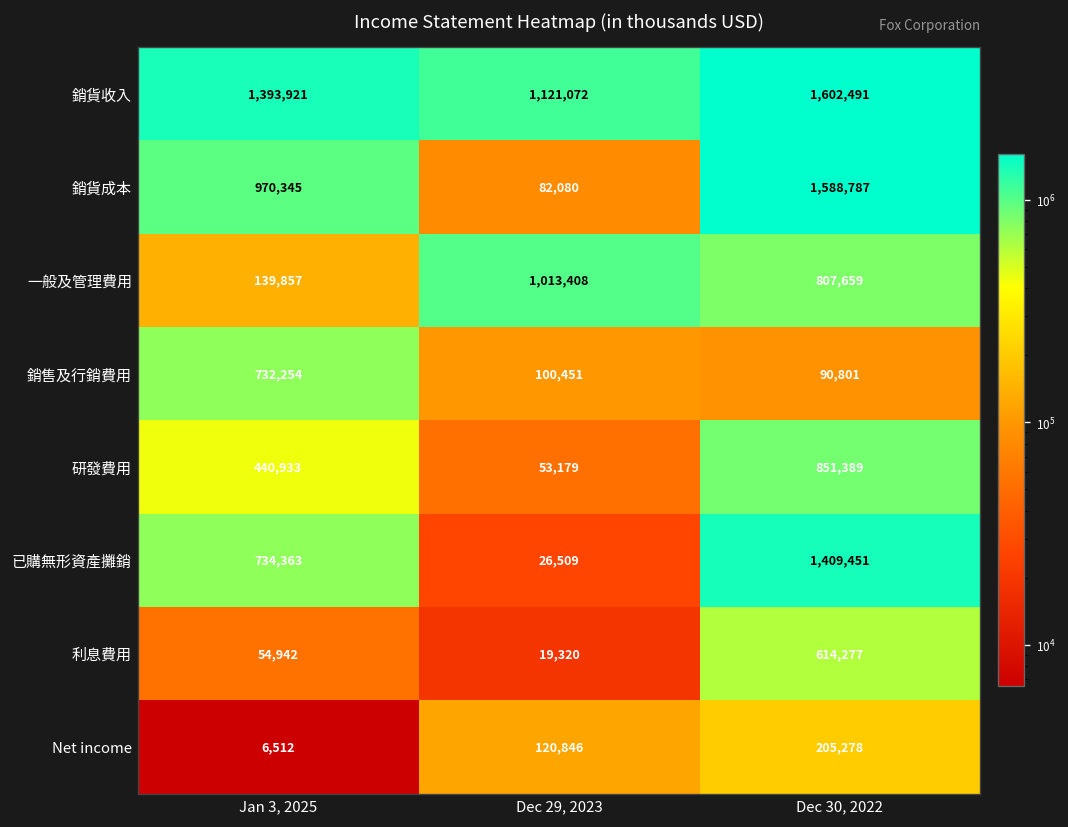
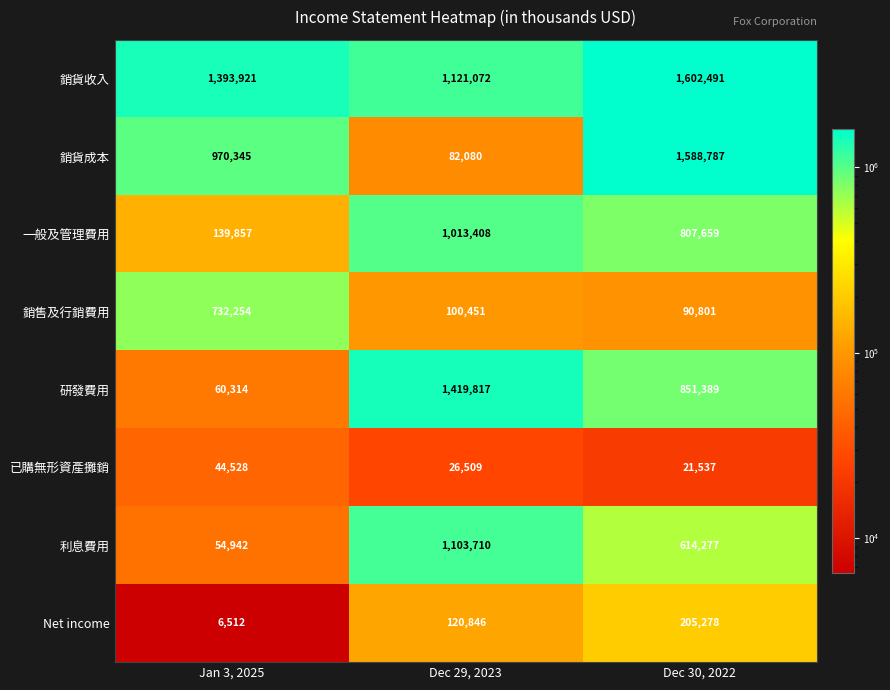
研發費用, Jan 3, 2025: 440,933 -> 60,314
研發費用, Dec 29, 2023: 53,179 -> 1,419,817
已購無形資產攤銷, Jan 3, 2025: 734,363 -> 44,528
已購無形資產攤銷, Dec 30, 2022: 1,409,451 -> 21,537
利息費用, Dec 29, 2023: 19,320 -> 1,103,710
